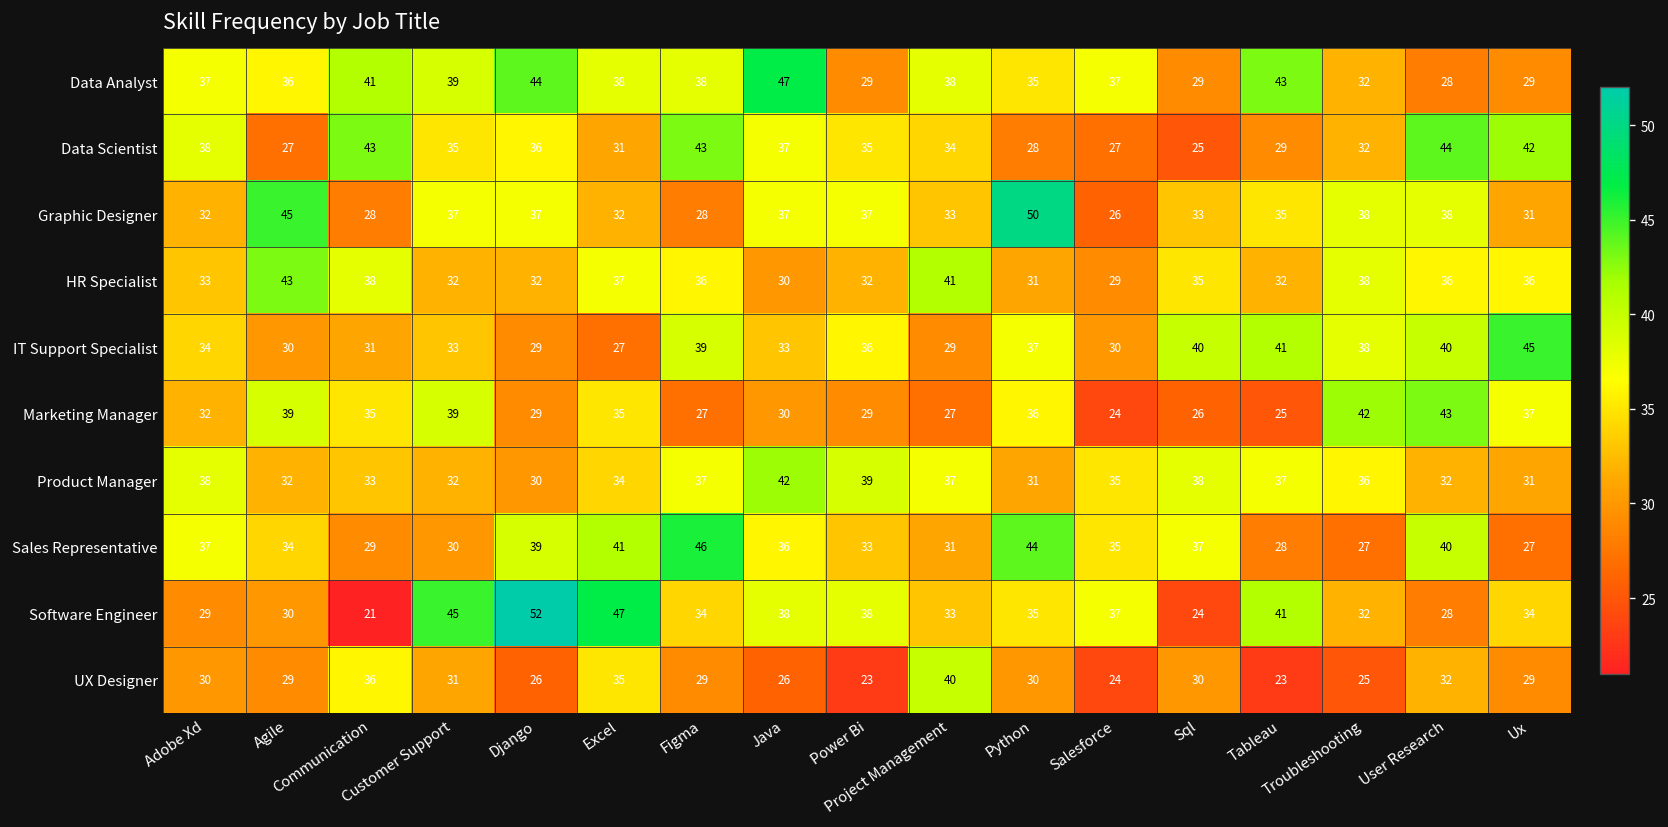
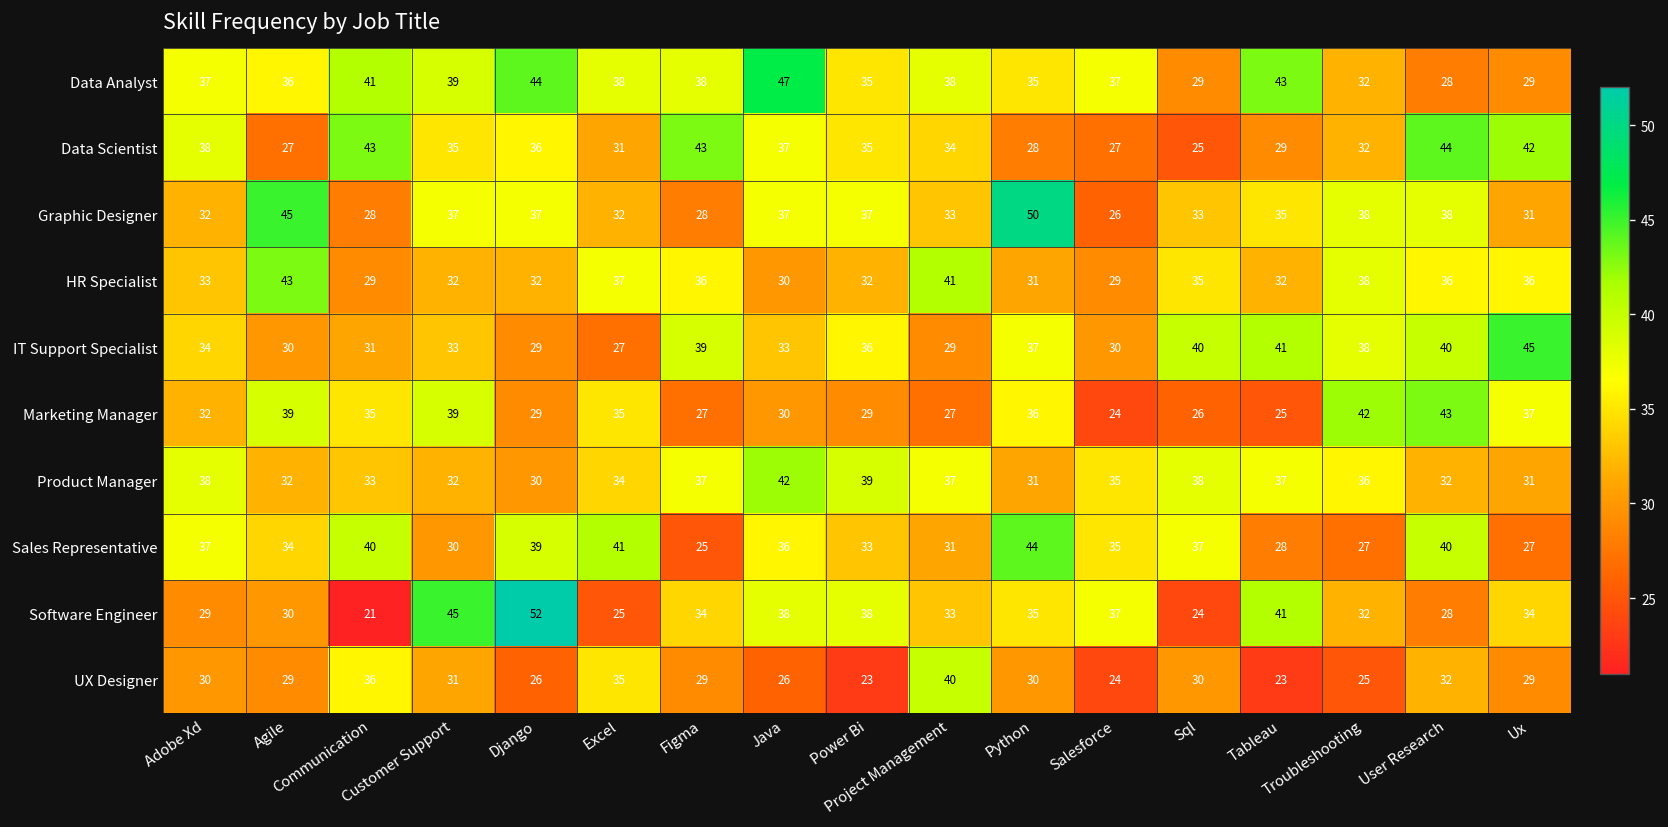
Data Analyst, Power Bi: 29 -> 35
HR Specialist, Communication: 38 -> 29
Sales Representative, Communication: 29 -> 40
Sales Representative, Figma: 46 -> 25
Software Engineer, Excel: 47 -> 25
